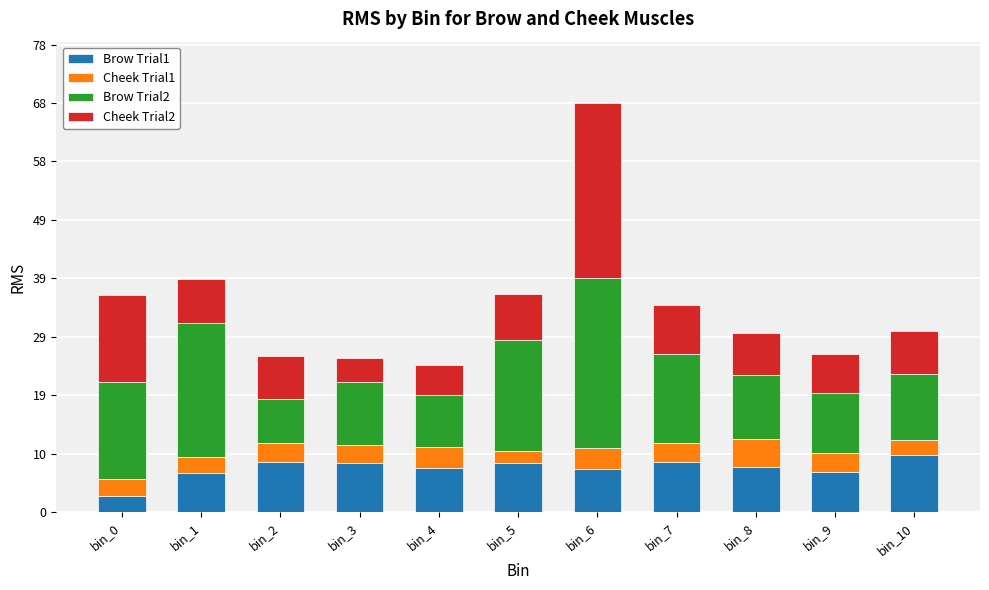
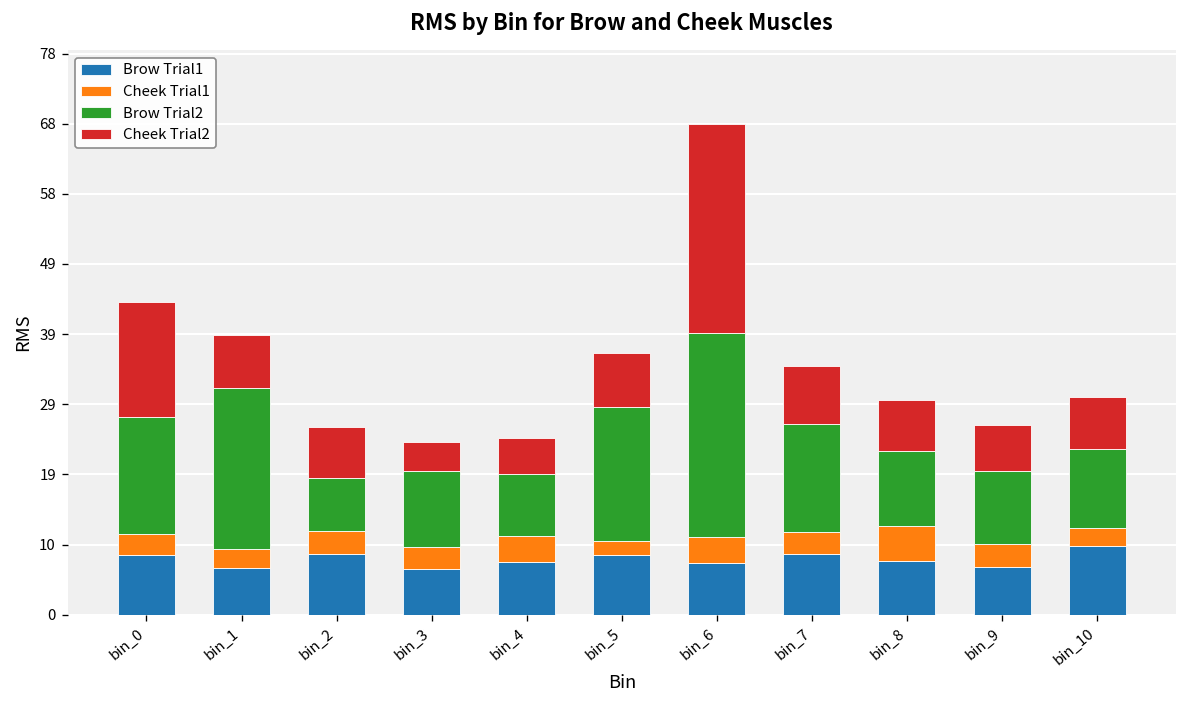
Brow Trial1, bin_0: 3 -> 8
Cheek Trial2, bin_0: 14 -> 16
Brow Trial1, bin_3: 8 -> 6
